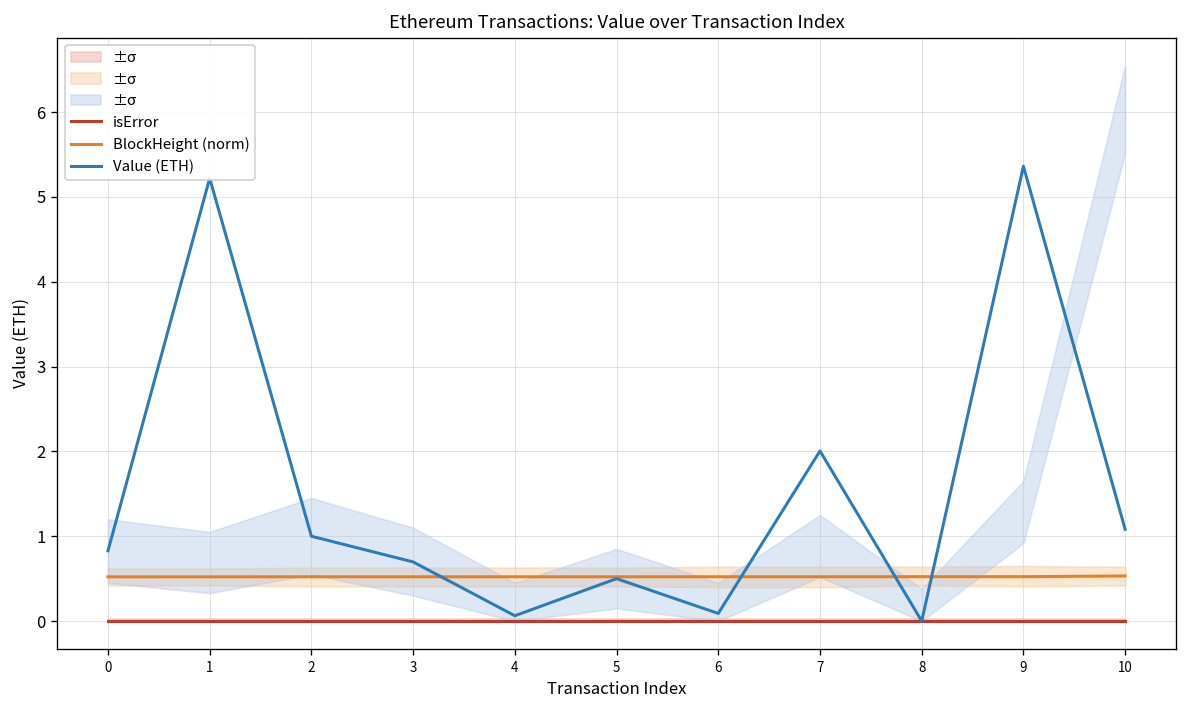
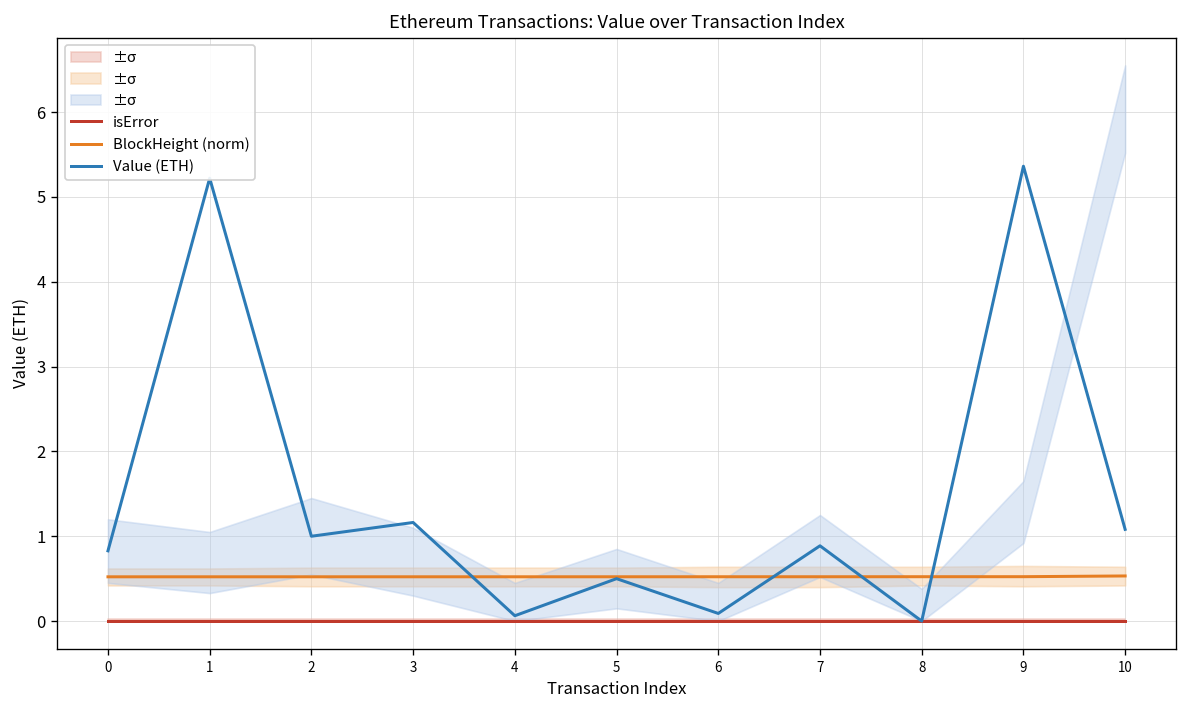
Value (ETH), 3: 0.7 -> 1.2
Value (ETH), 7: 2.0 -> 0.9
